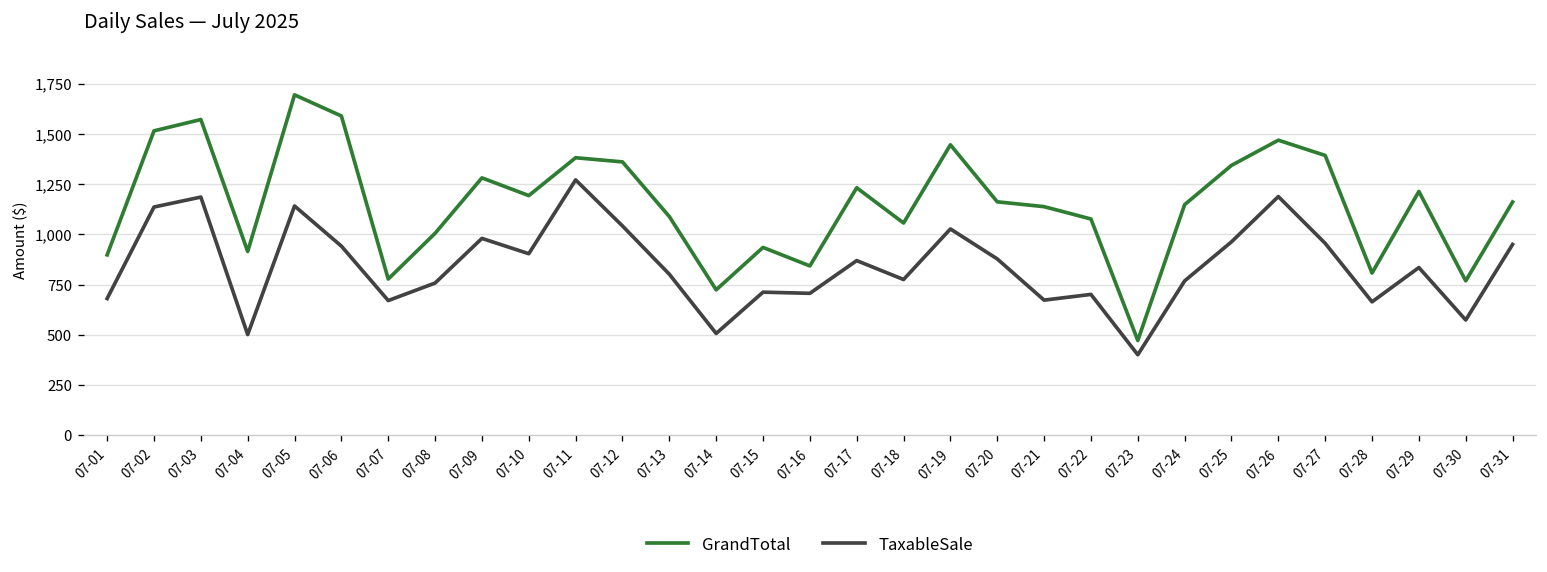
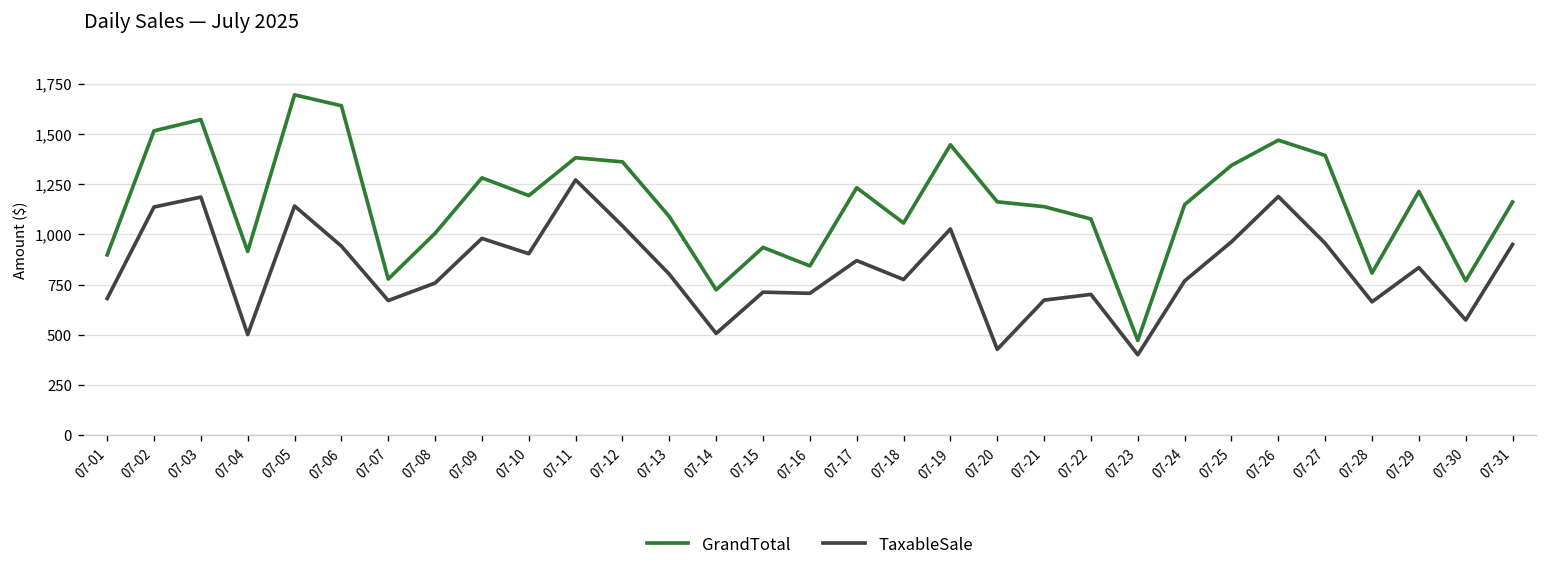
GrandTotal, 07-06: 1,590 -> 1,640
TaxableSale, 07-20: 880 -> 430
